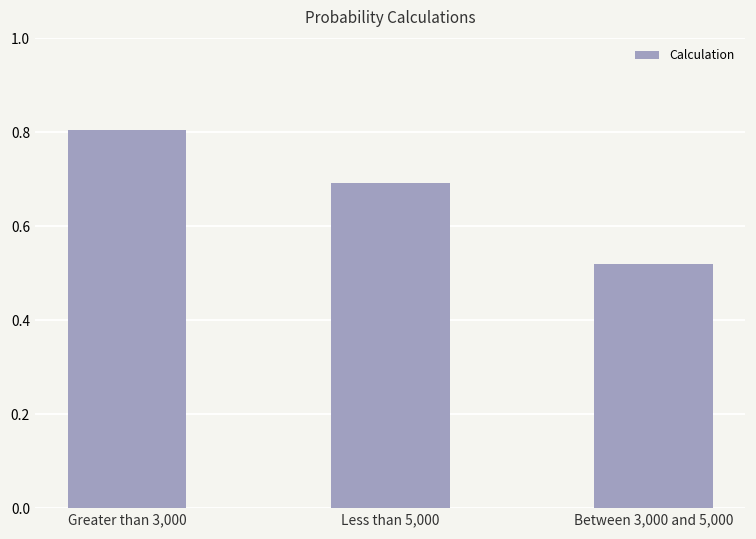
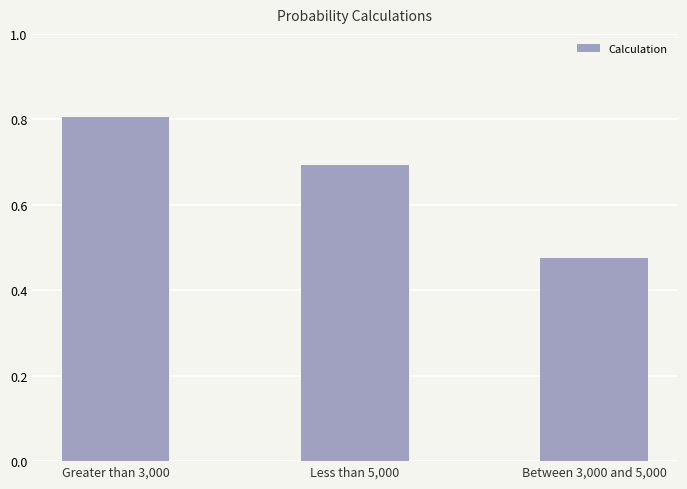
Between 3,000 and 5,000: 0.52 -> 0.48
